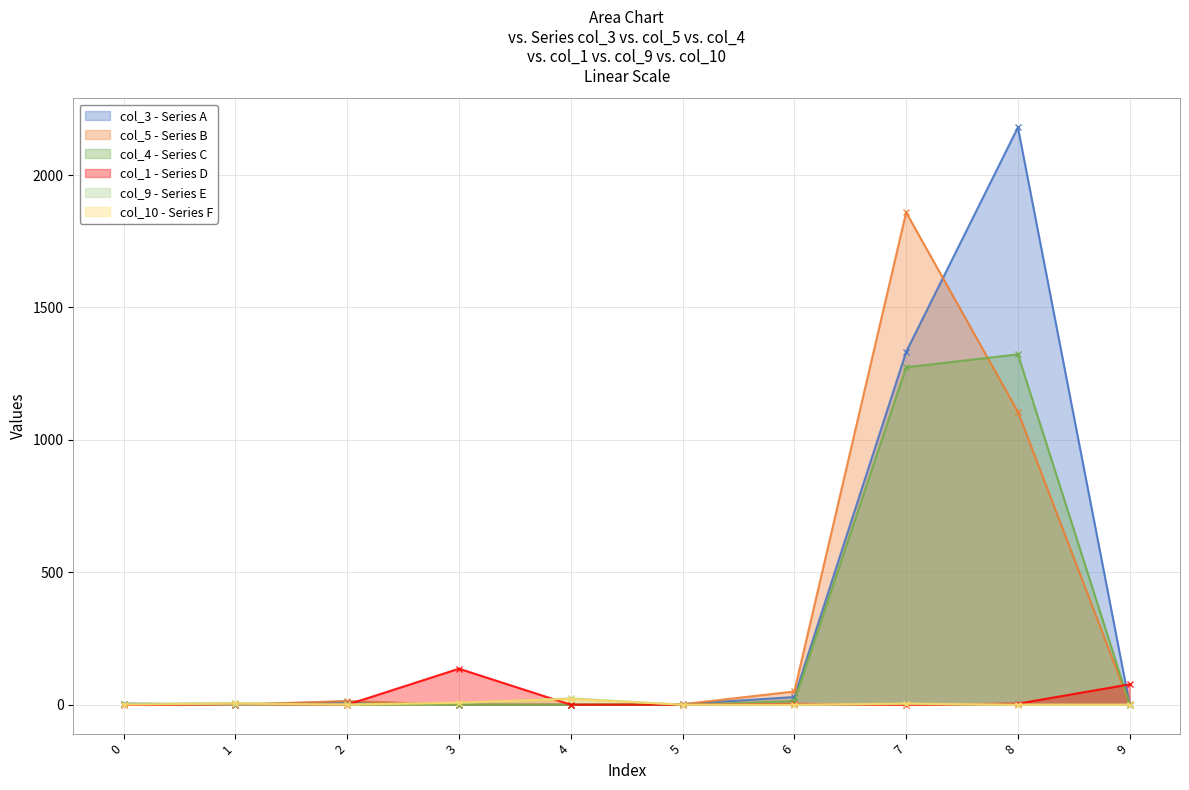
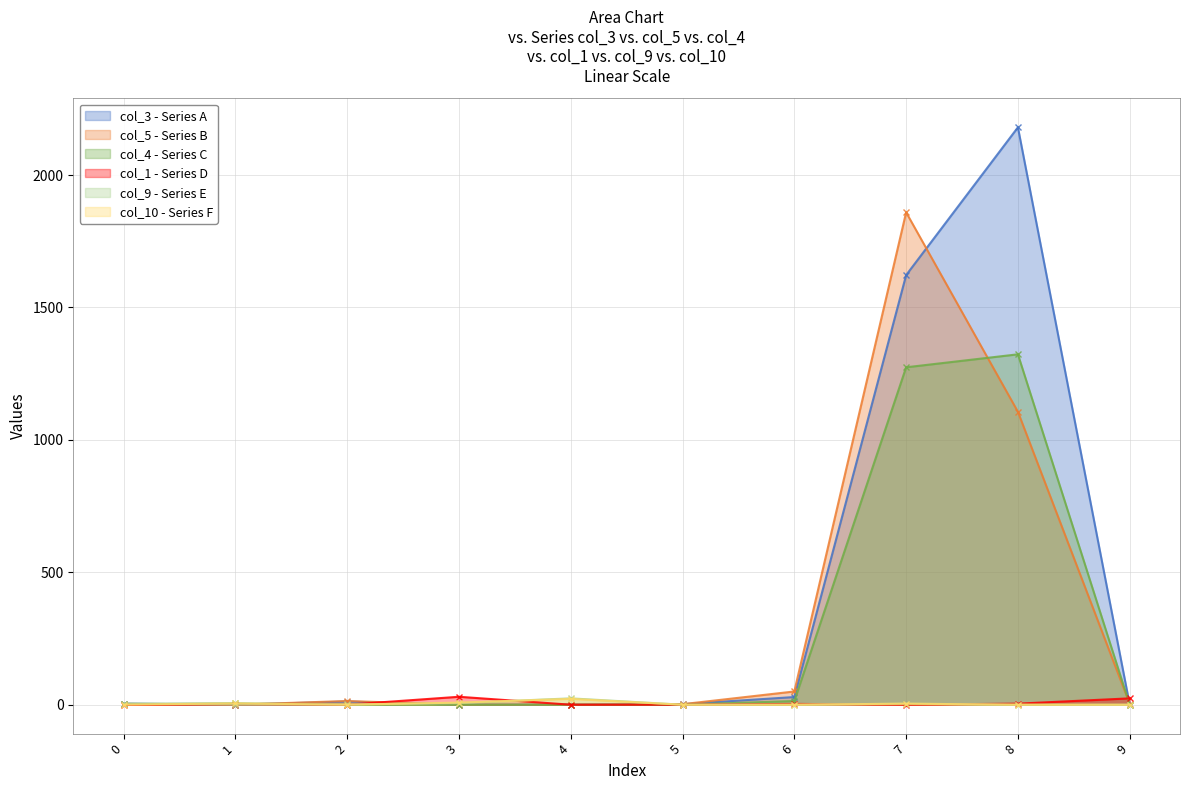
col_1 - Series D, 3: 140 -> 30
col_3 - Series A, 7: 1330 -> 1620
col_1 - Series D, 9: 80 -> 20
